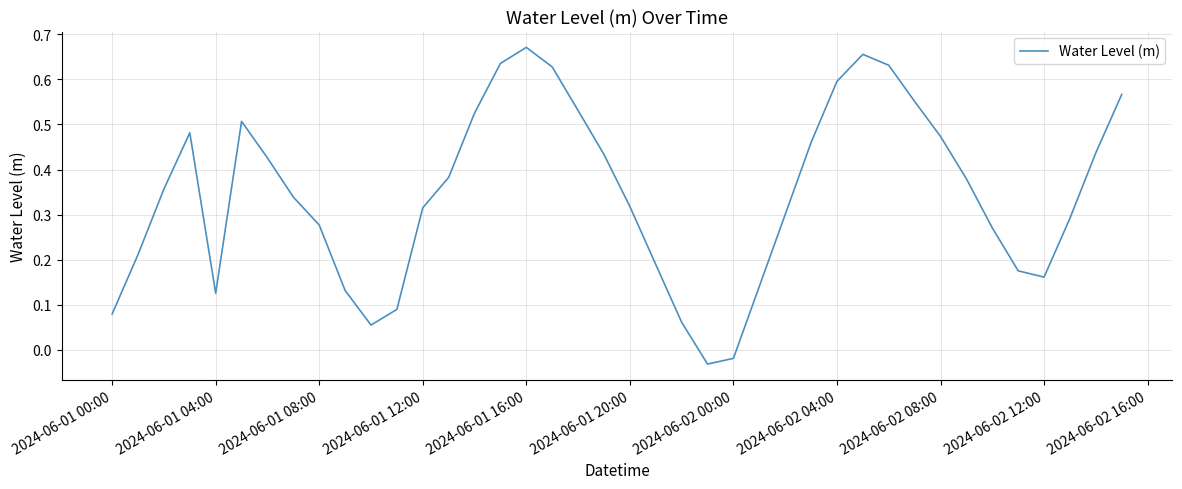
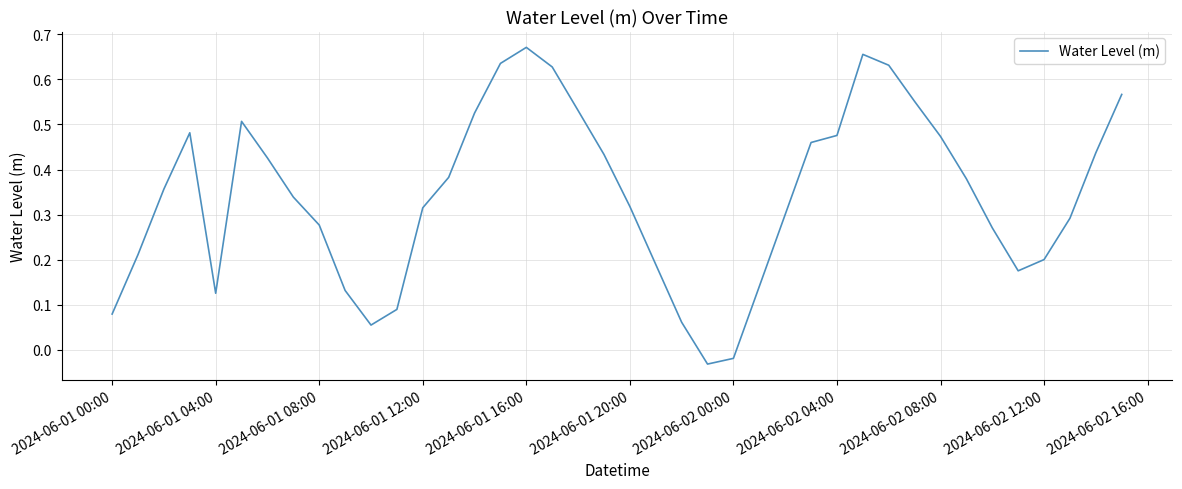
2024-06-02 04:00: 0.60 -> 0.48
2024-06-02 12:00: 0.16 -> 0.20
